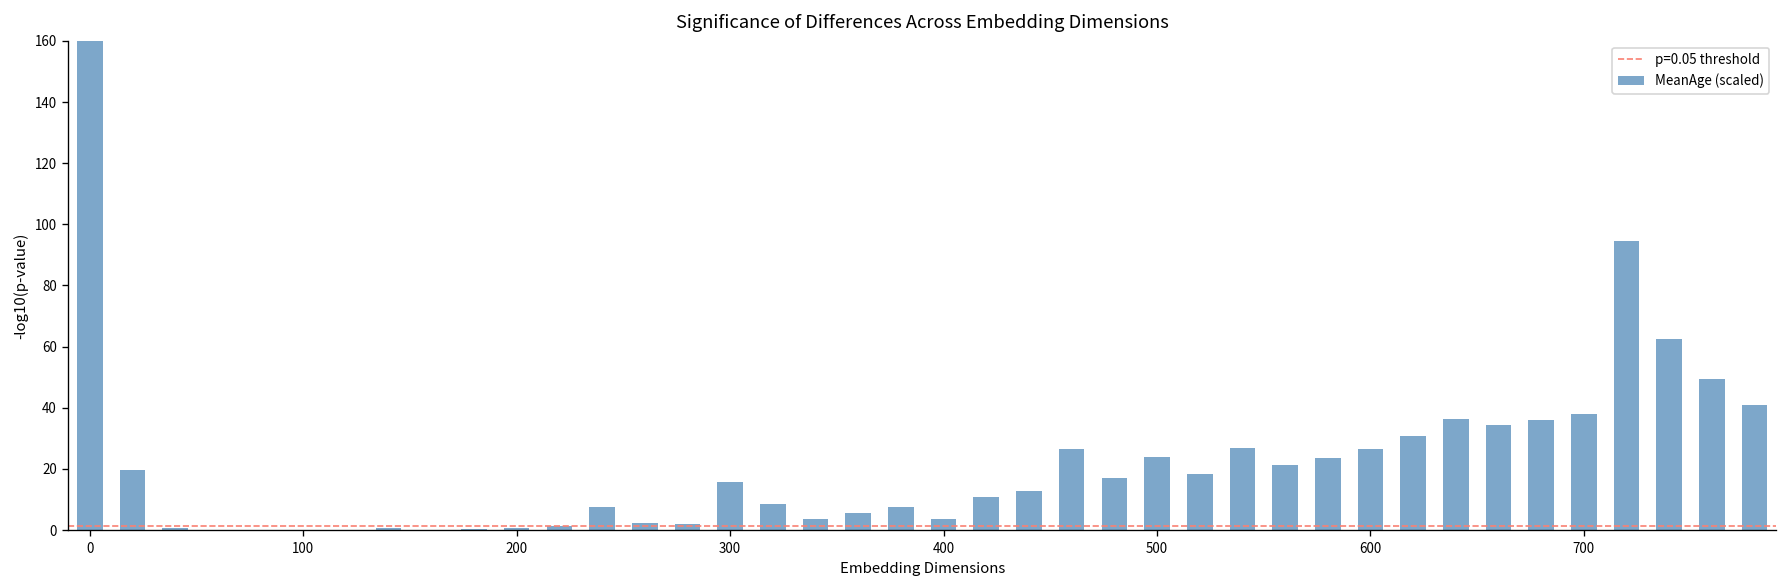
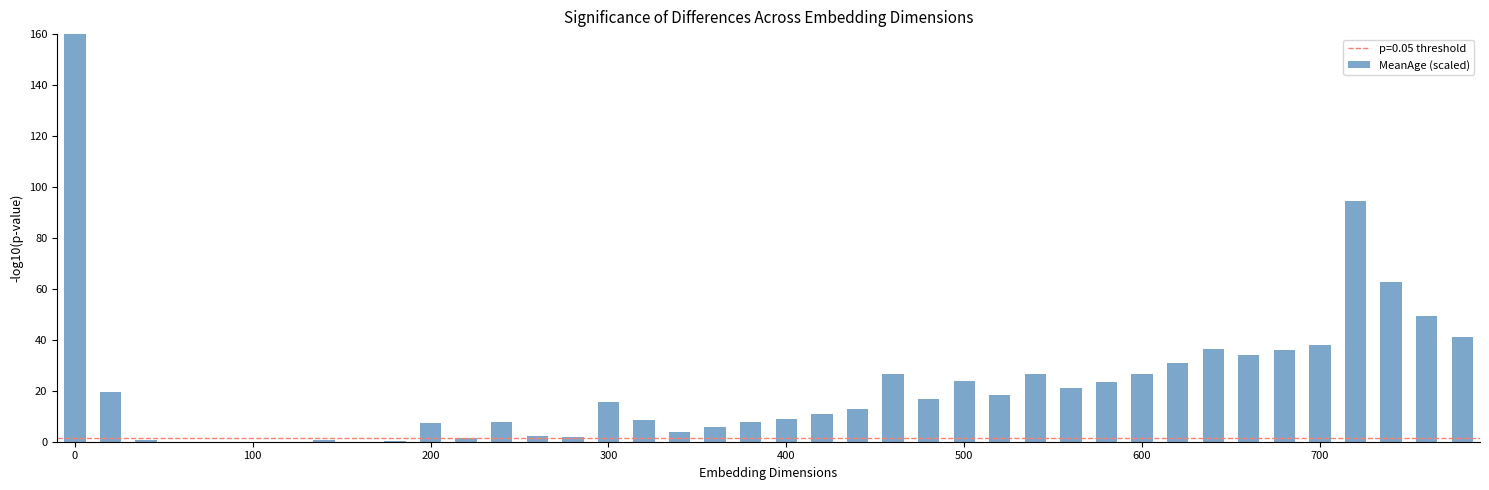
200: 1 -> 7
400: 4 -> 9
